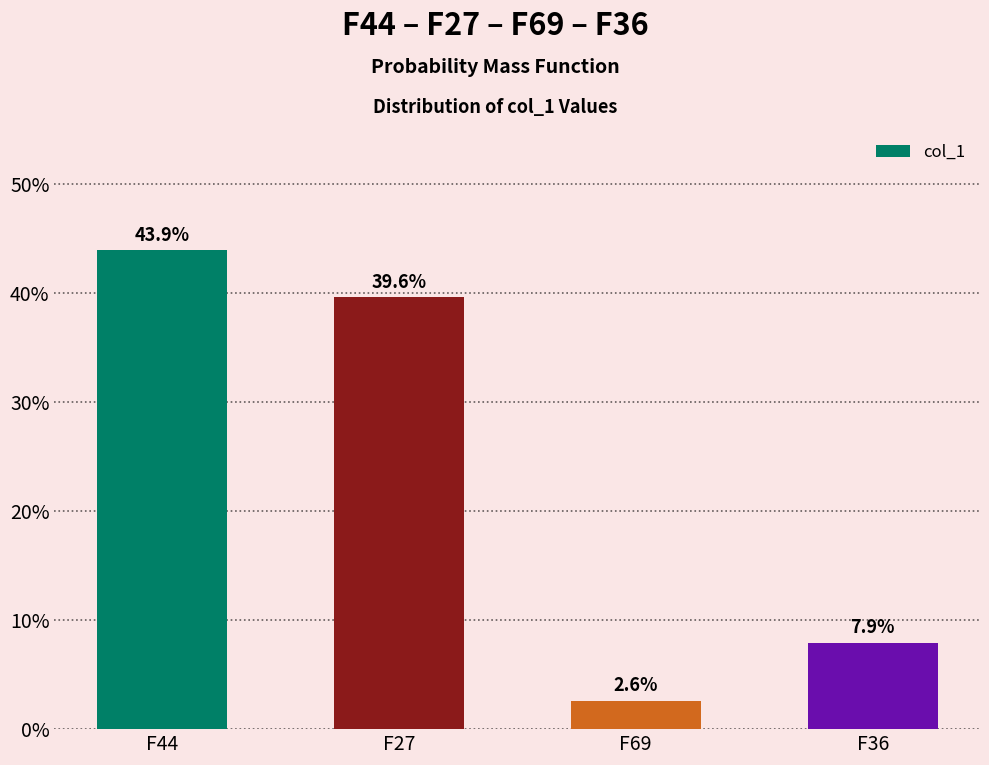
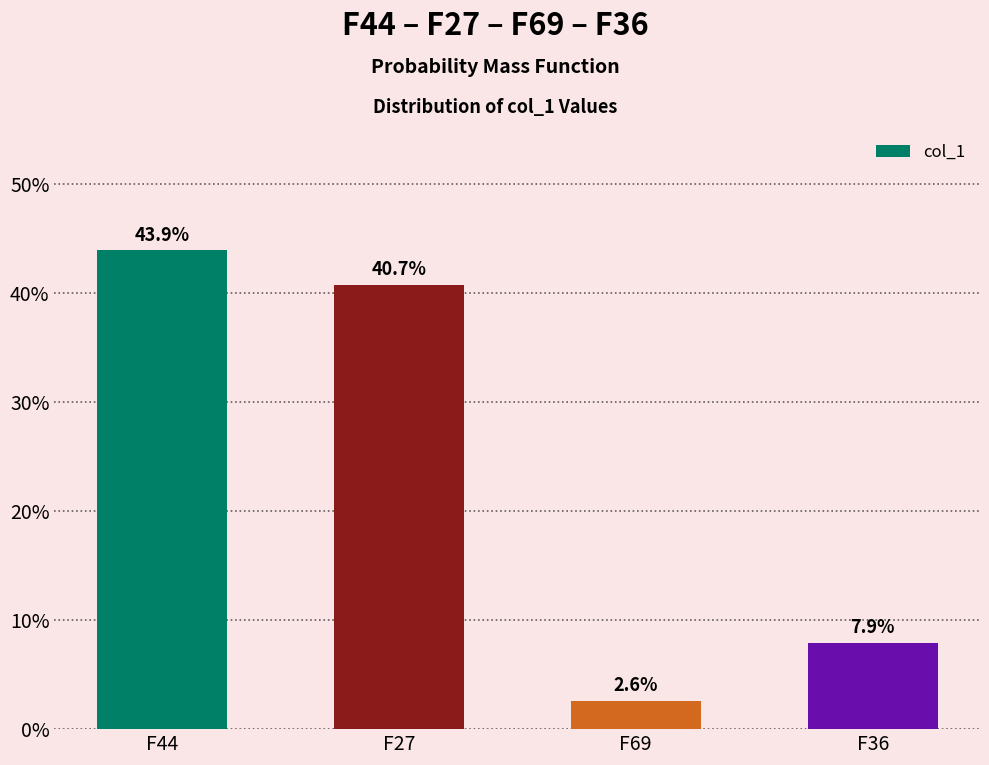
F27: 39.6% -> 40.7%
